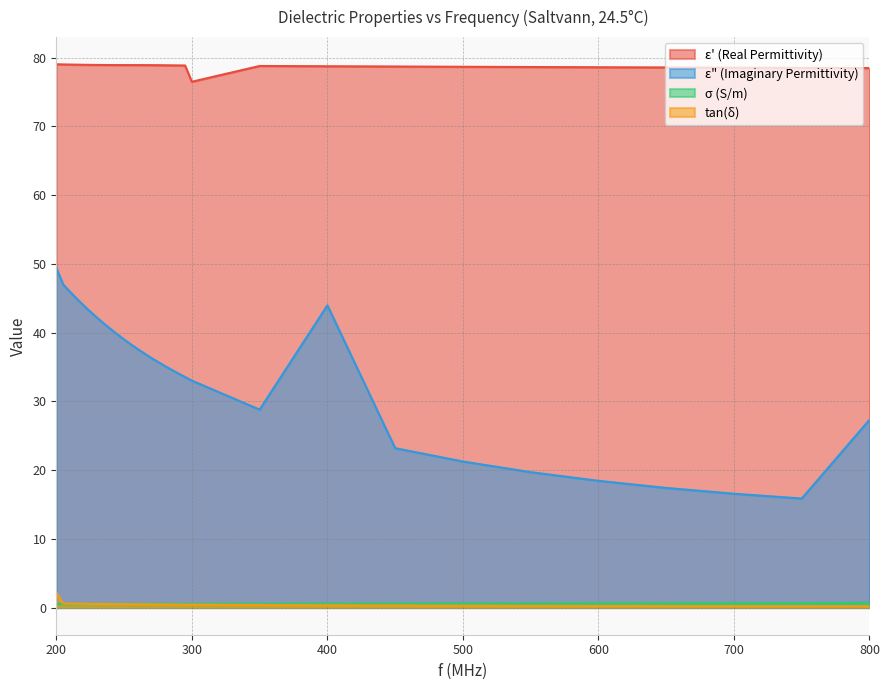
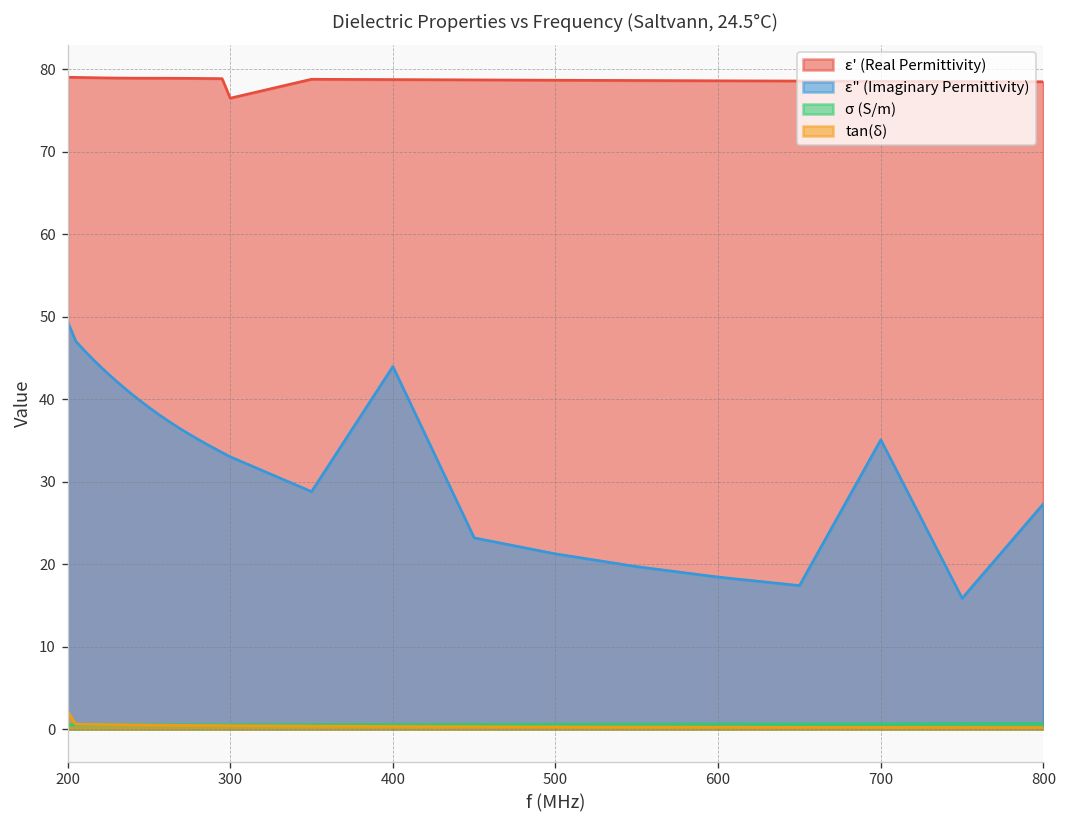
ε" (Imaginary Permittivity), 700: 17 -> 35
